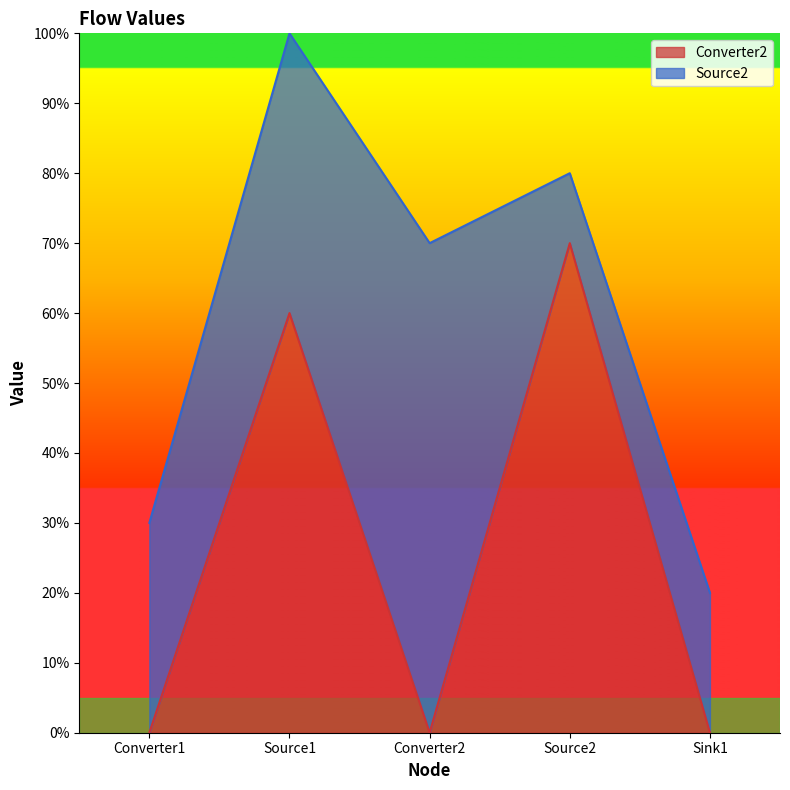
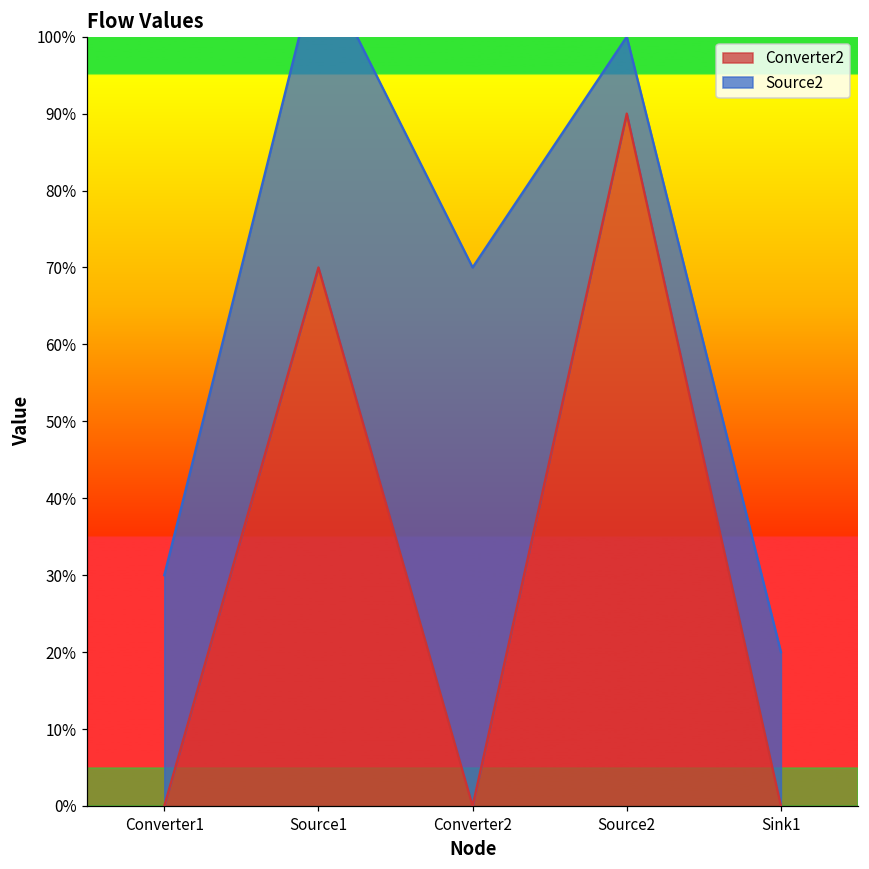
Converter2, Source1: 60% -> 70%
Converter2, Source2: 70% -> 90%
